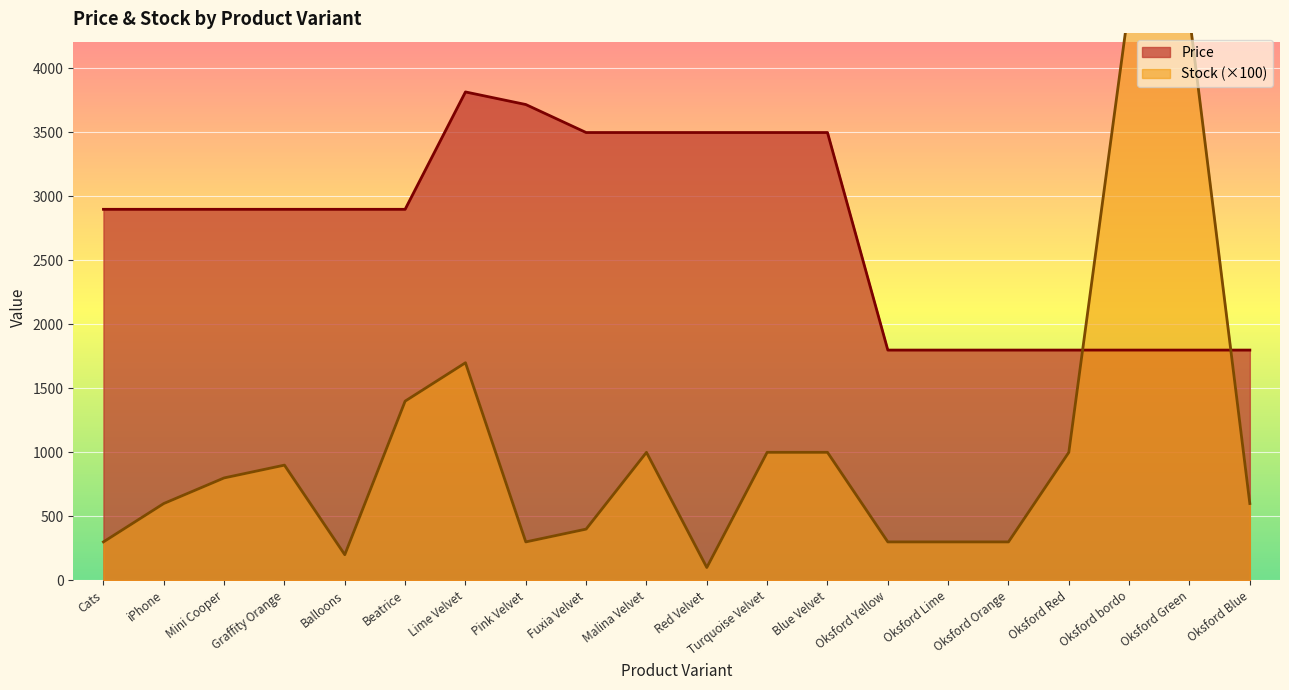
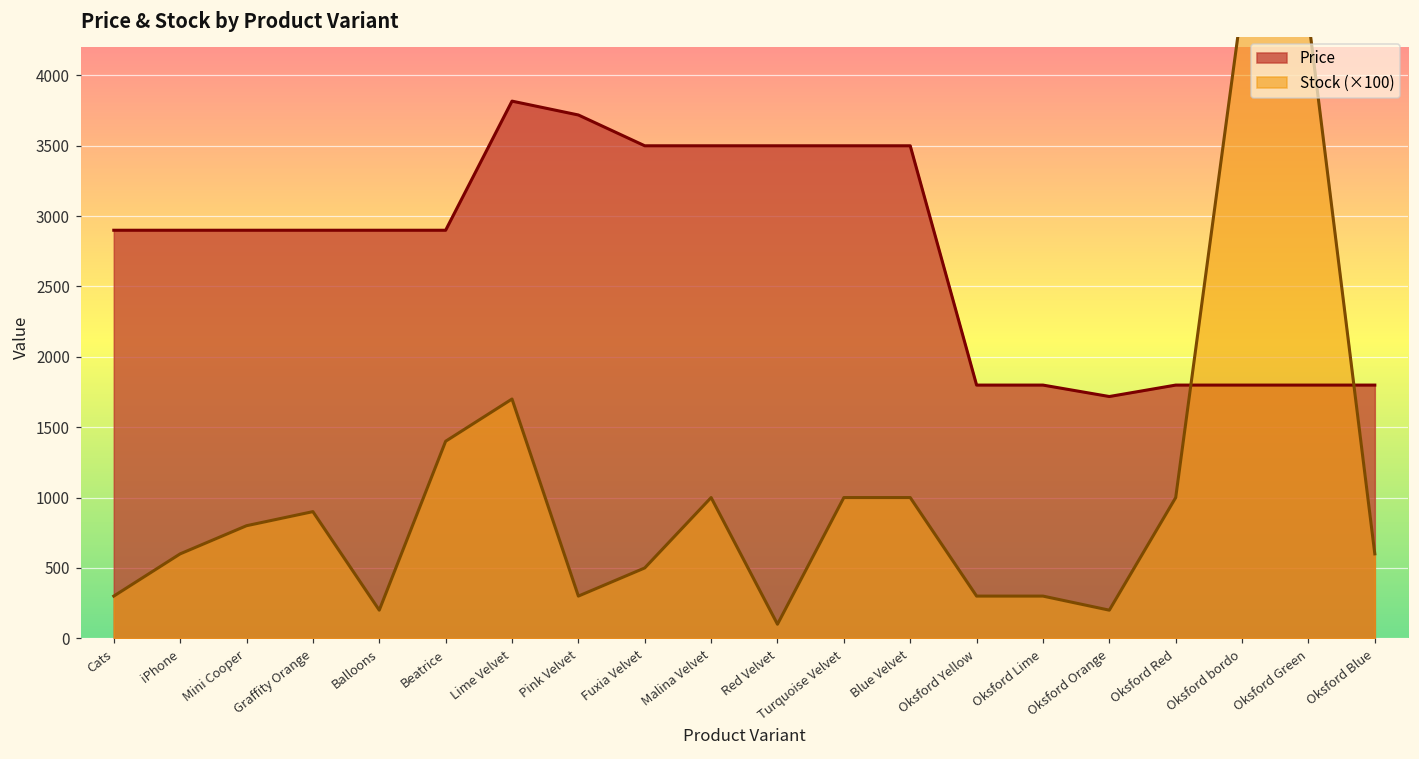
Stock (×100), Fuxia Velvet: 400 -> 500
Price, Oksford Orange: 1800 -> 1720
Stock (×100), Oksford Orange: 300 -> 200
